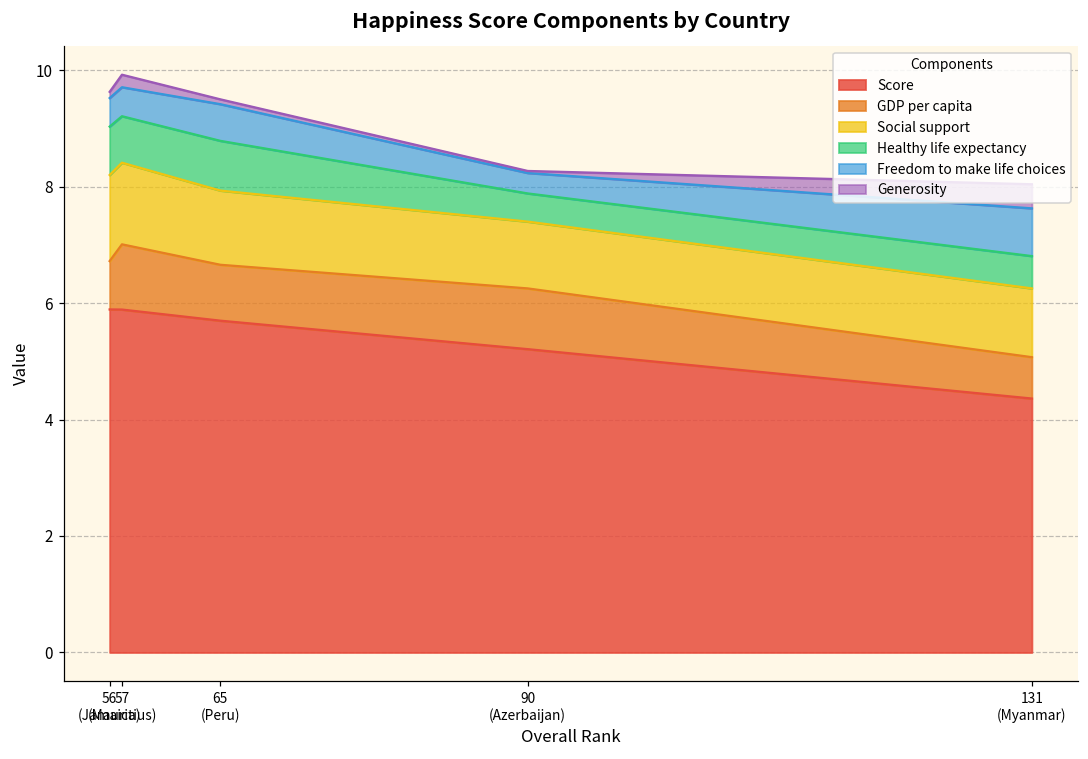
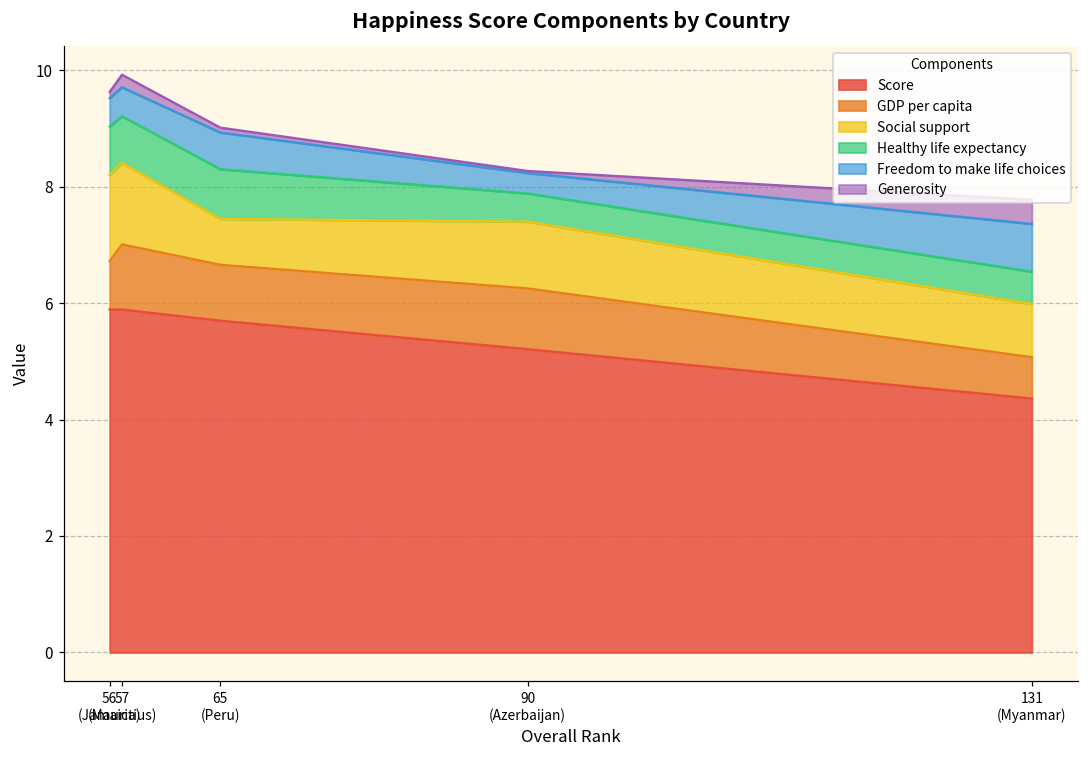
Social support, 65 (Peru): 1.3 -> 0.8
Social support, 131 (Myanmar): 1.2 -> 0.9
